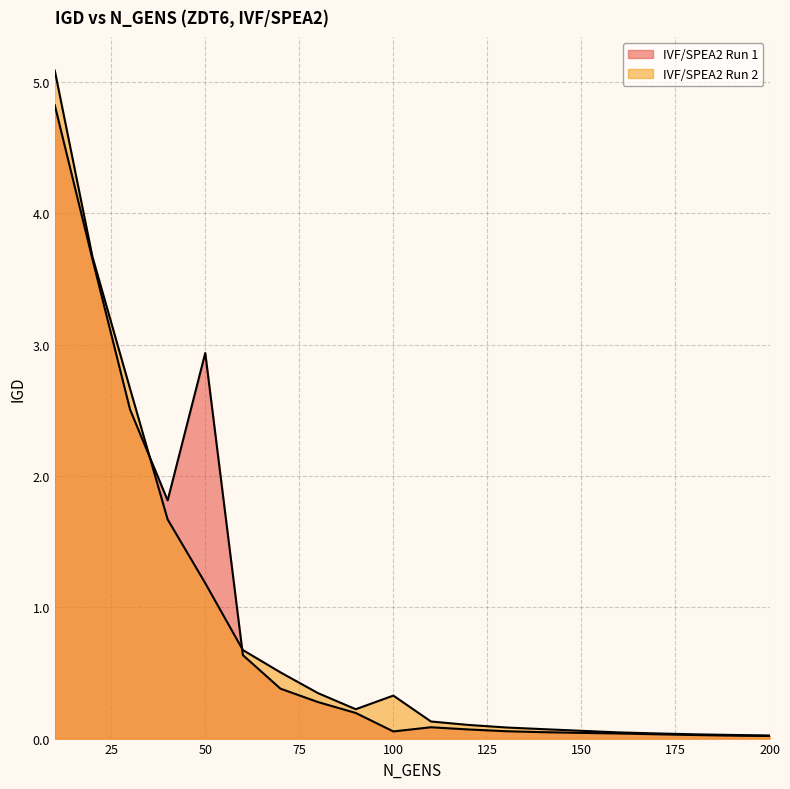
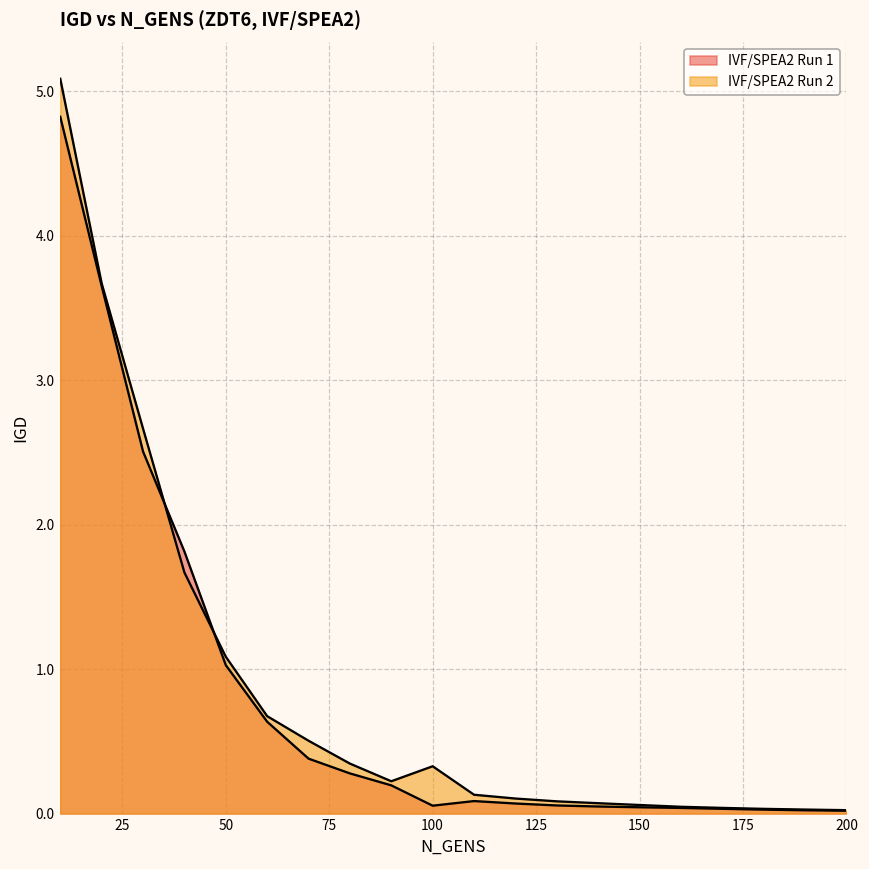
IVF/SPEA2 Run 1, 50: 2.94 -> 1.03
IVF/SPEA2 Run 2, 50: 1.18 -> 1.09
